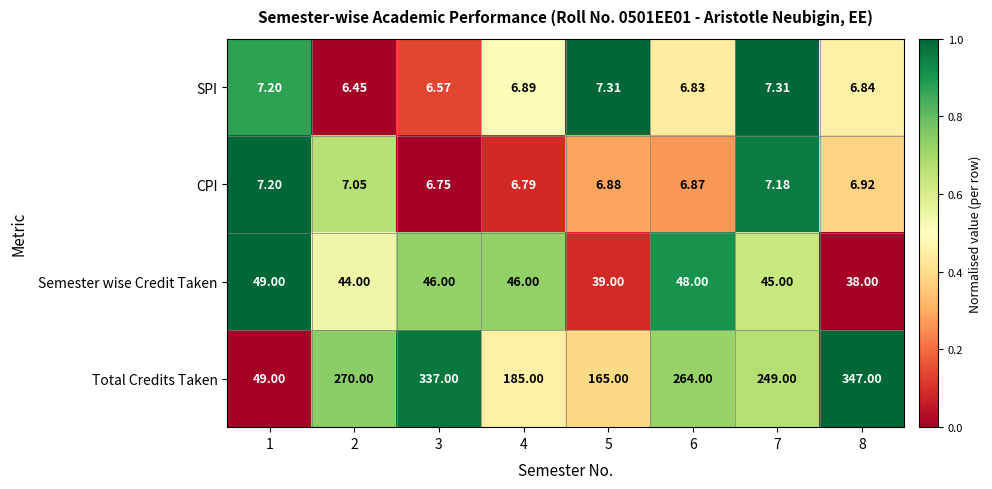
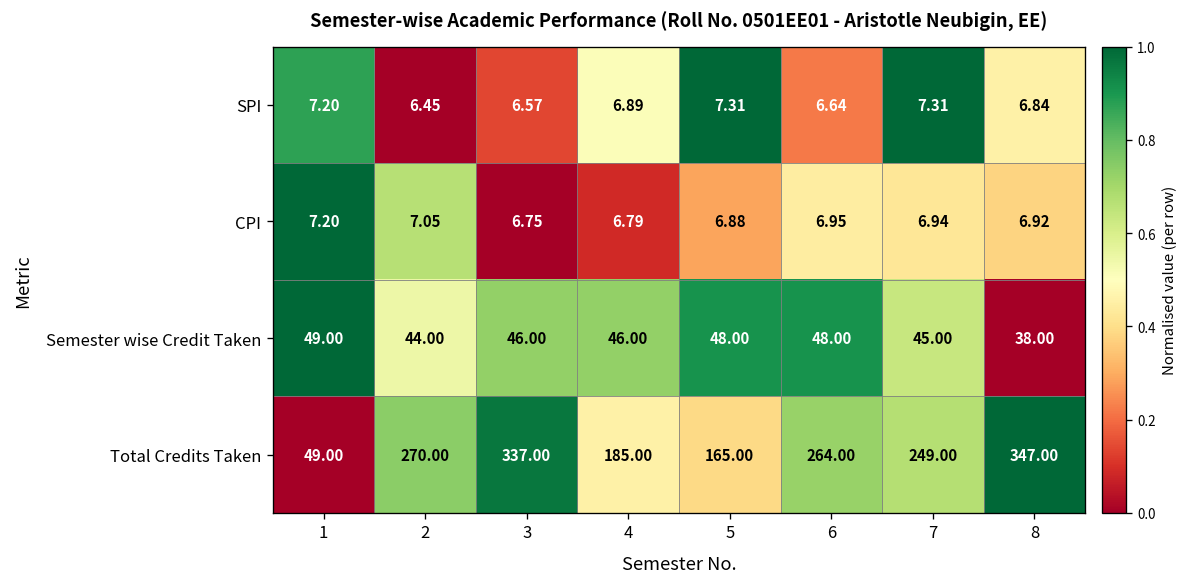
SPI, 6: 6.83 -> 6.64
CPI, 6: 6.87 -> 6.95
CPI, 7: 7.18 -> 6.94
Semester wise Credit Taken, 5: 39.00 -> 48.00
